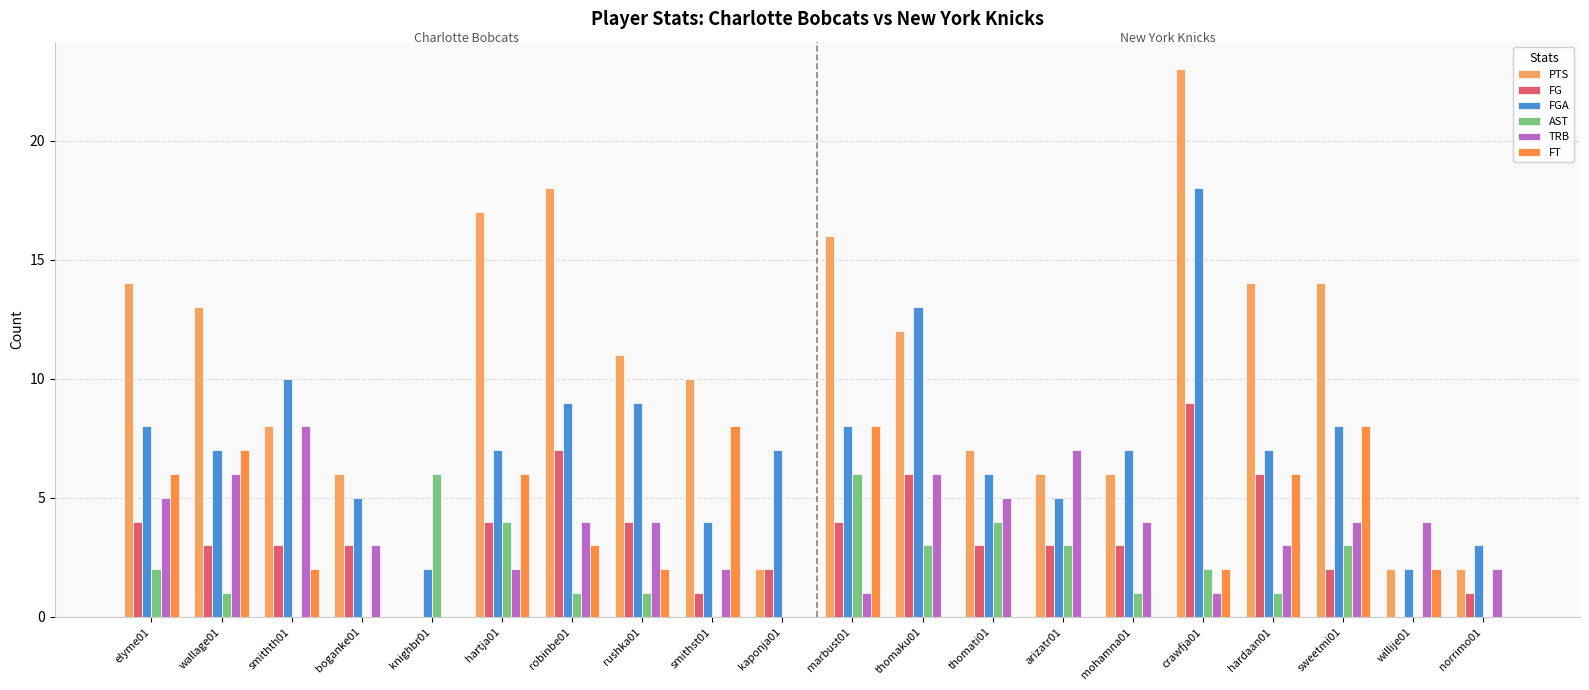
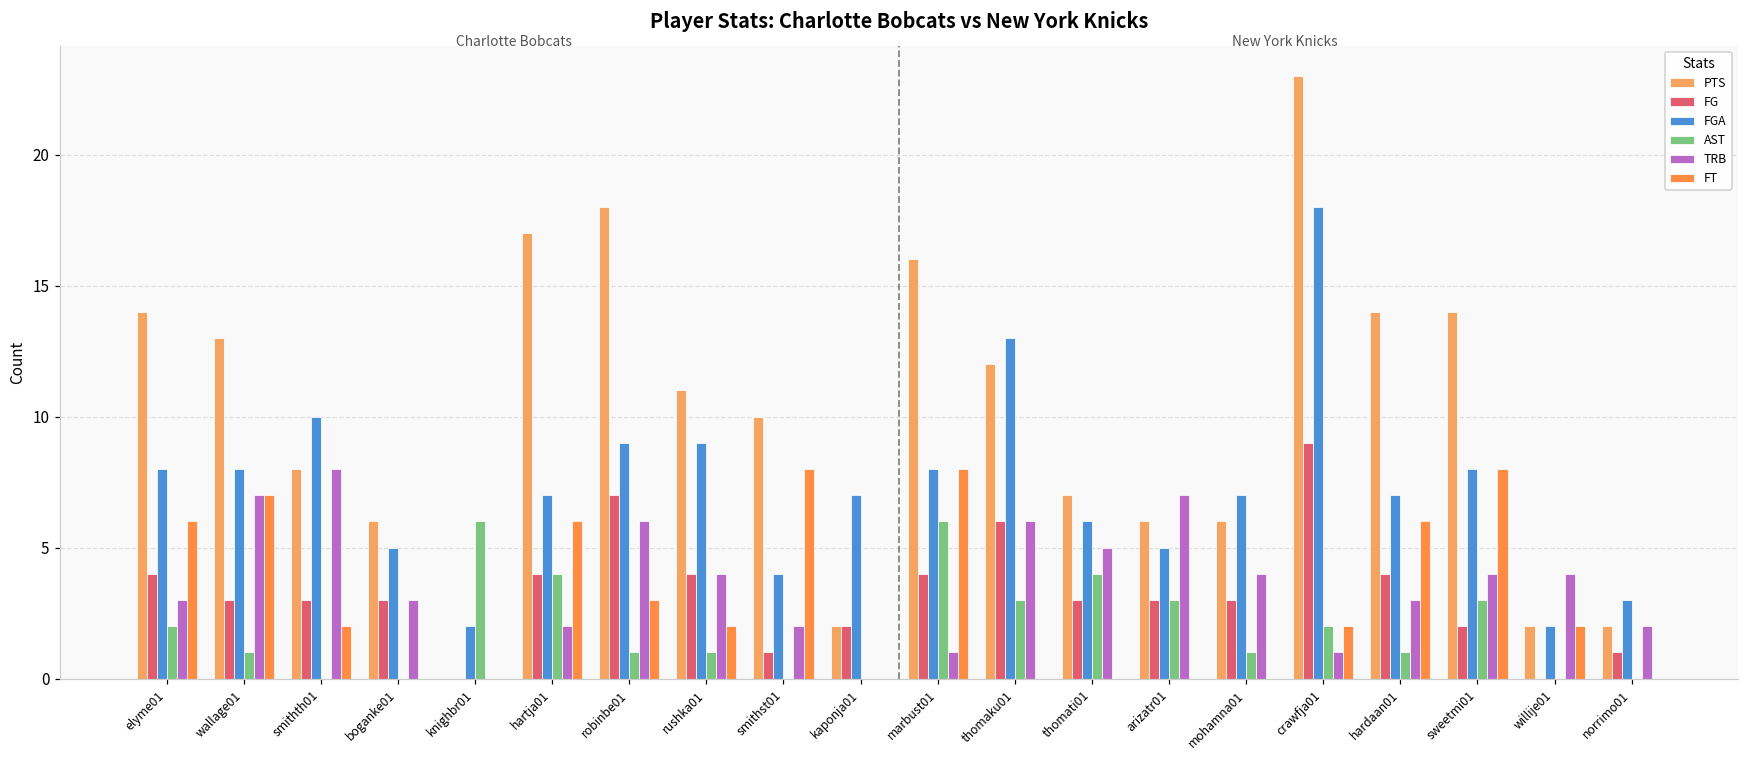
TRB, elyme01: 5 -> 3
FGA, wallage01: 7 -> 8
TRB, wallage01: 6 -> 7
TRB, robinbe01: 4 -> 6
FG, hardaan01: 6 -> 4
